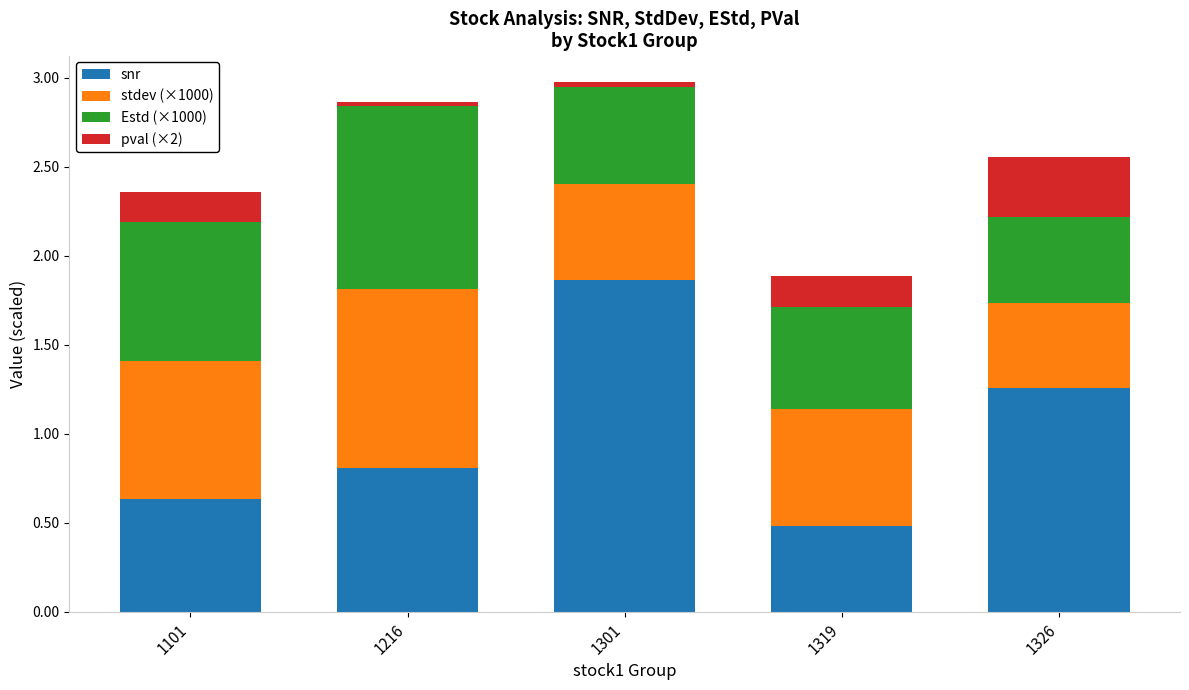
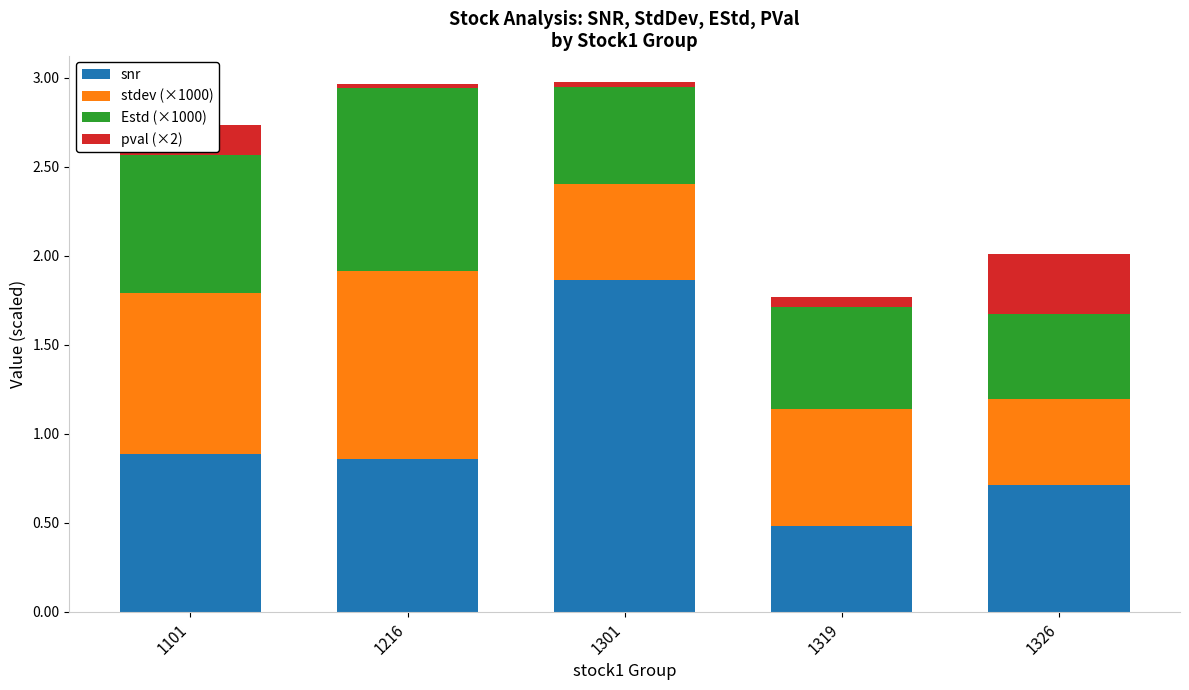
snr, 1101: 0.64 -> 0.89
stdev (×1000), 1101: 0.77 -> 0.90
snr, 1216: 0.81 -> 0.86
stdev (×1000), 1216: 1.01 -> 1.06
pval (×2), 1319: 0.18 -> 0.06
snr, 1326: 1.26 -> 0.71
